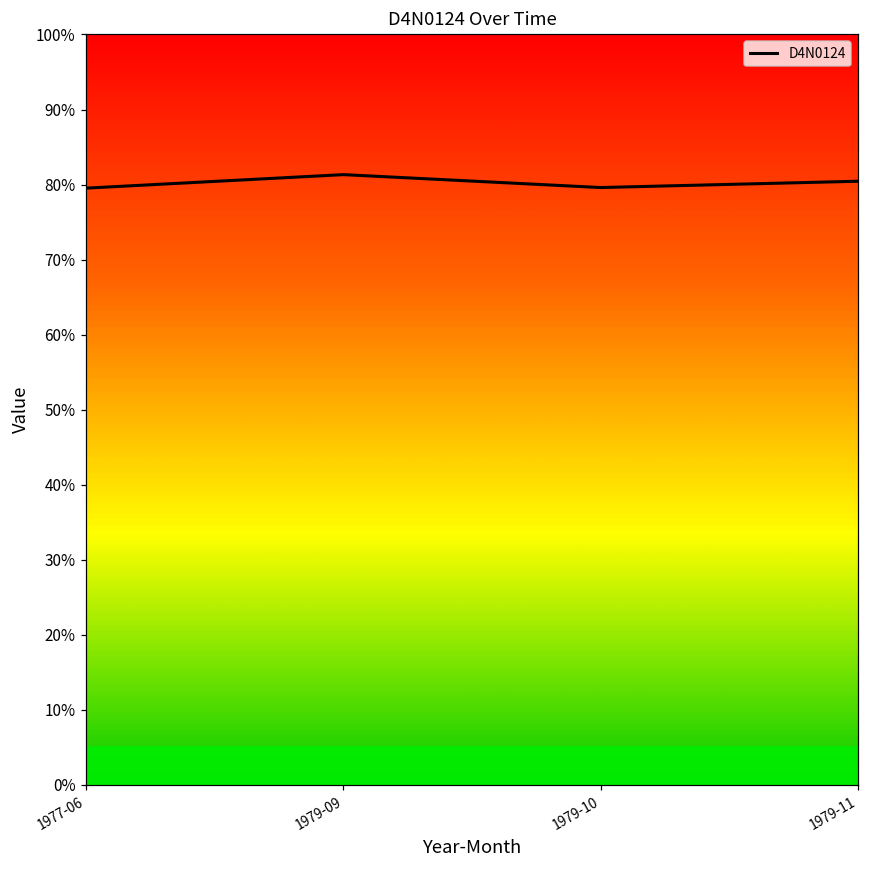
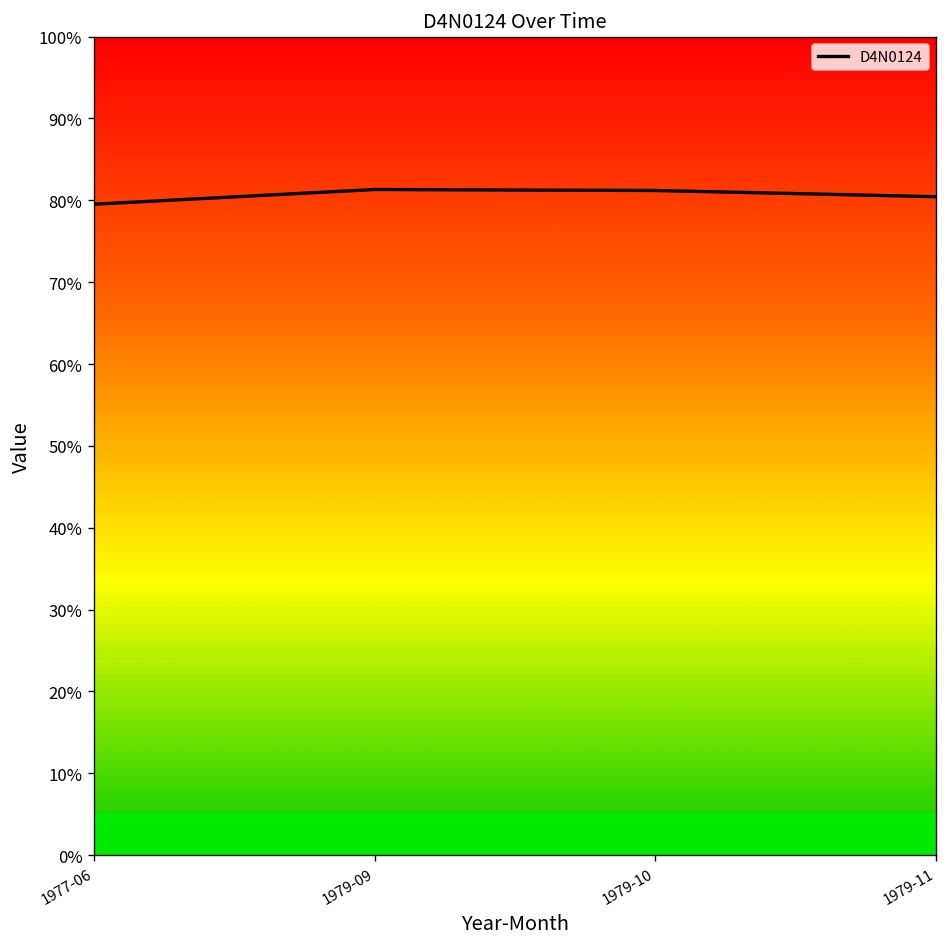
1979-10: 80% -> 81%
